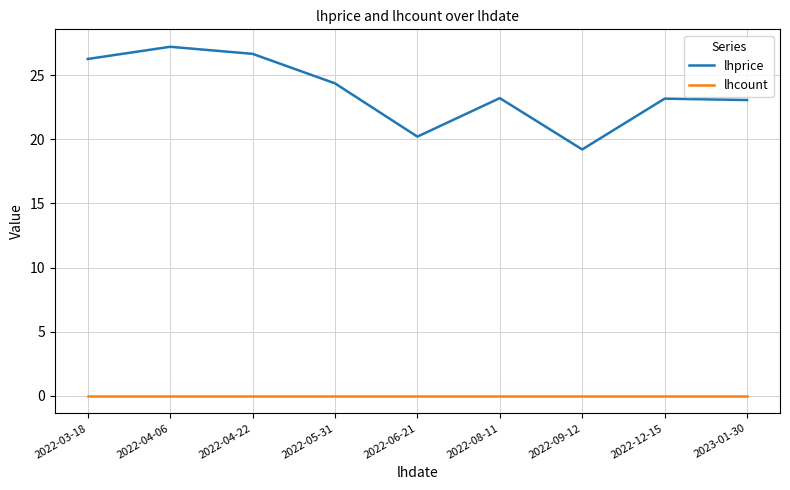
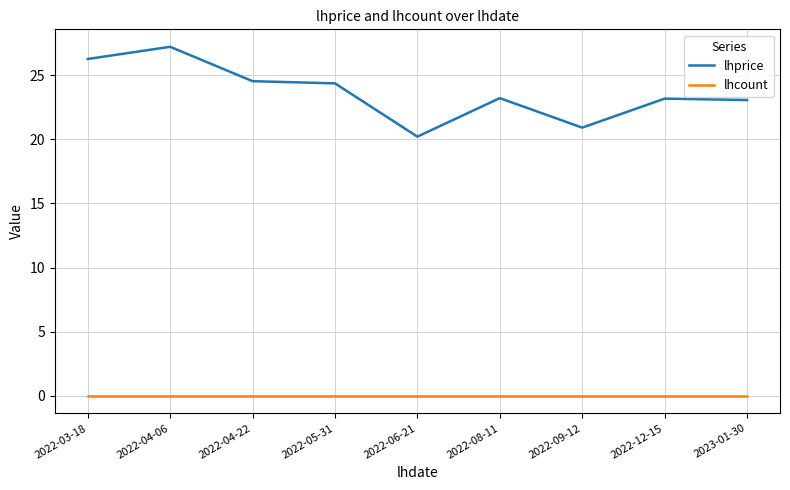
lhprice, 2022-04-22: 26.7 -> 24.5
lhprice, 2022-09-12: 19.2 -> 20.9
